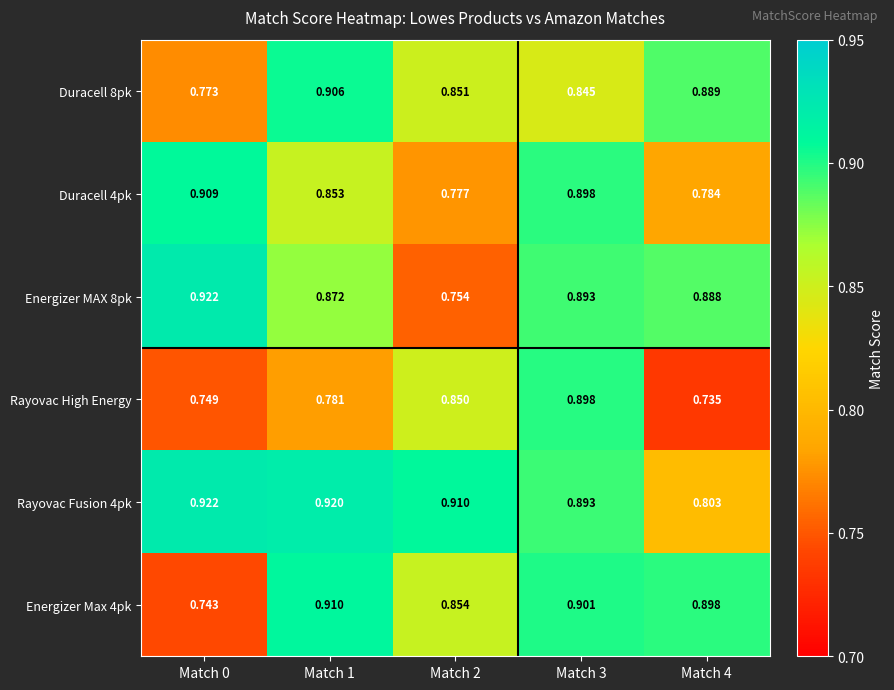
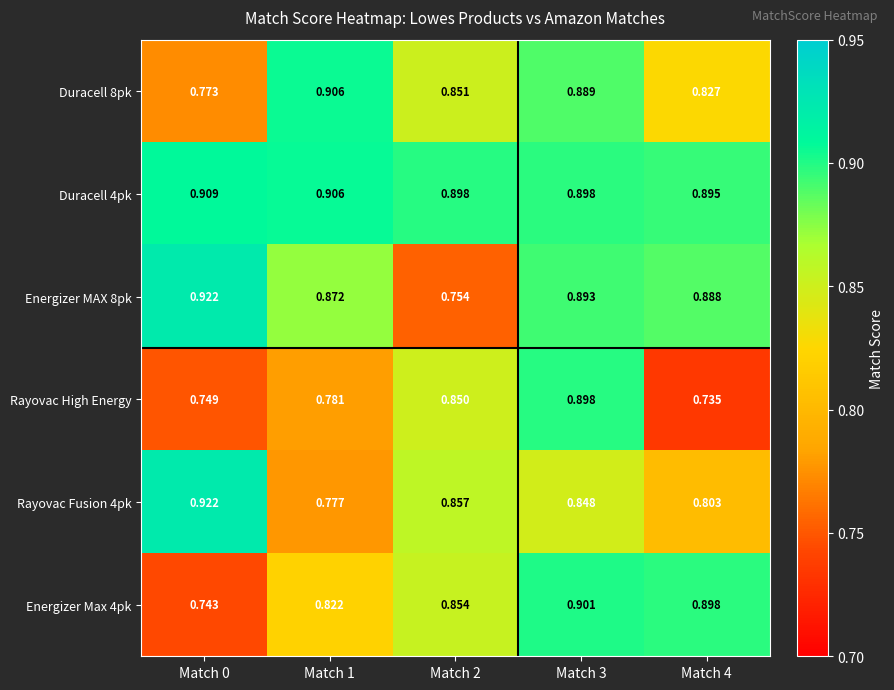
Duracell 8pk, Match 3: 0.845 -> 0.889
Duracell 8pk, Match 4: 0.889 -> 0.827
Duracell 4pk, Match 1: 0.853 -> 0.906
Duracell 4pk, Match 2: 0.777 -> 0.898
Duracell 4pk, Match 4: 0.784 -> 0.895
Rayovac Fusion 4pk, Match 1: 0.920 -> 0.777
Rayovac Fusion 4pk, Match 2: 0.910 -> 0.857
Rayovac Fusion 4pk, Match 3: 0.893 -> 0.848
Energizer Max 4pk, Match 1: 0.910 -> 0.822
